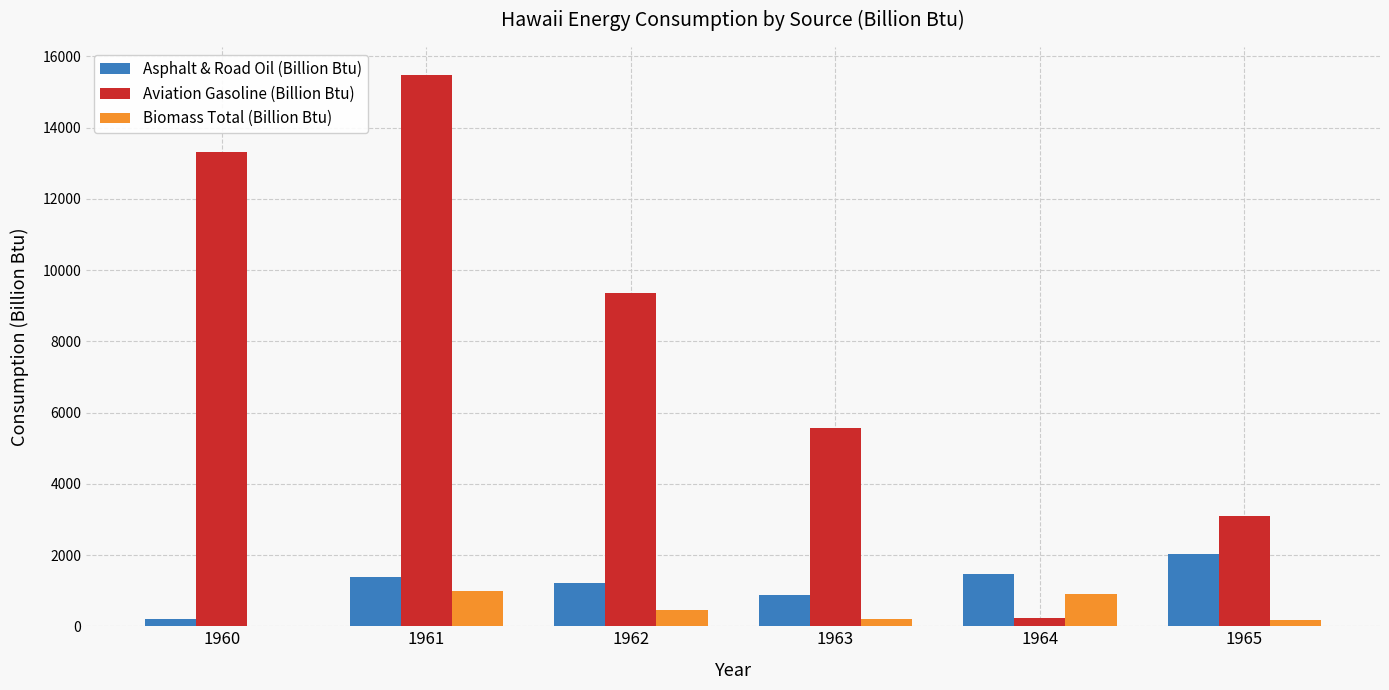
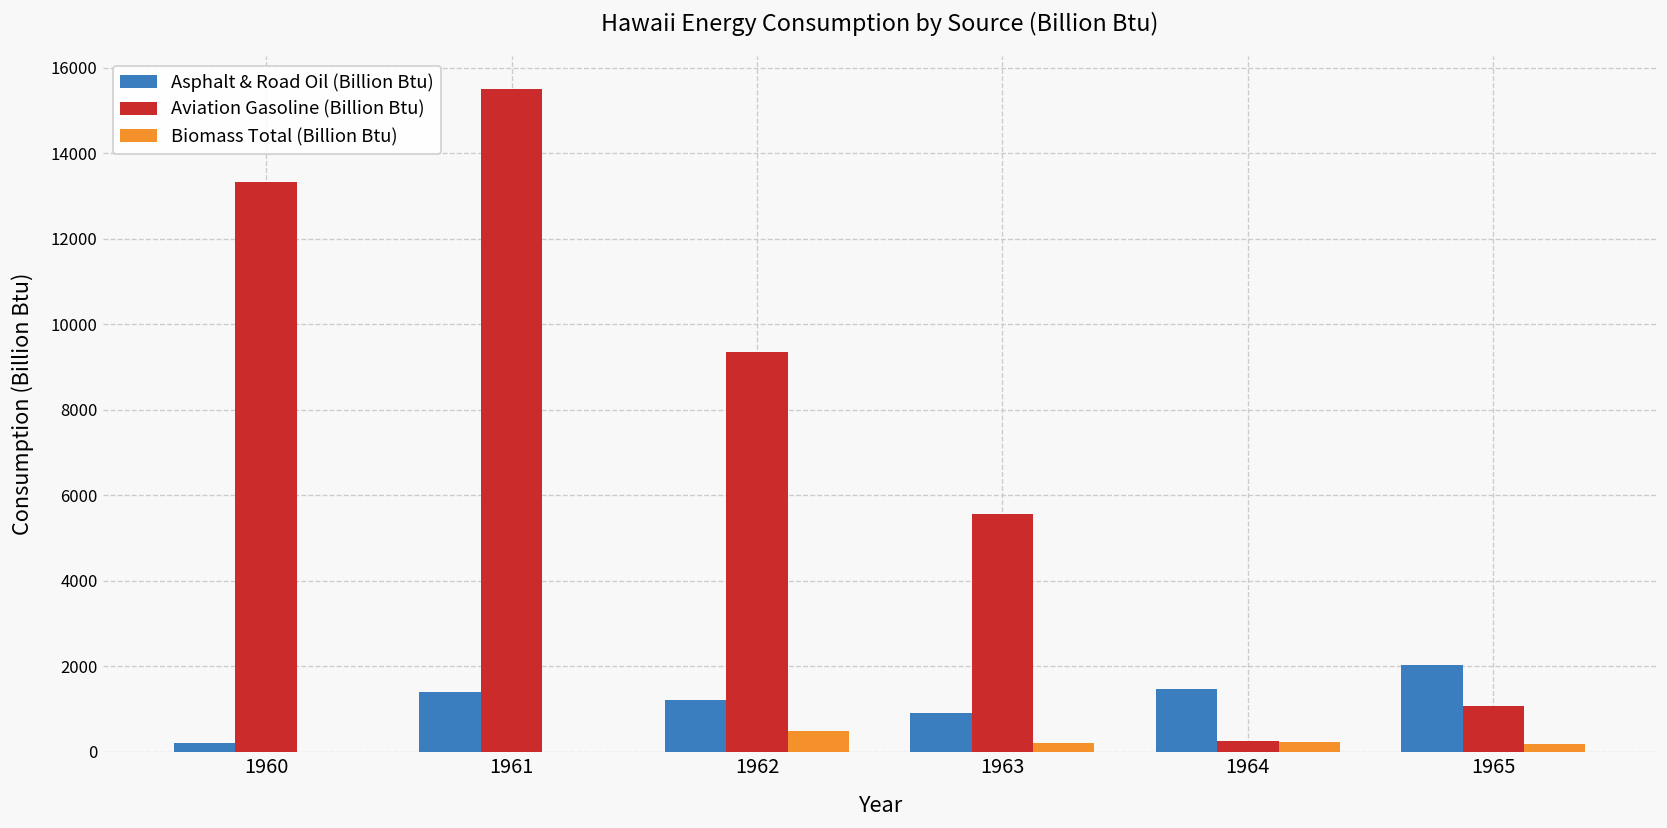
Biomass Total (Billion Btu), 1961: 1000 -> 0
Biomass Total (Billion Btu), 1964: 900 -> 200
Aviation Gasoline (Billion Btu), 1965: 3100 -> 1100
